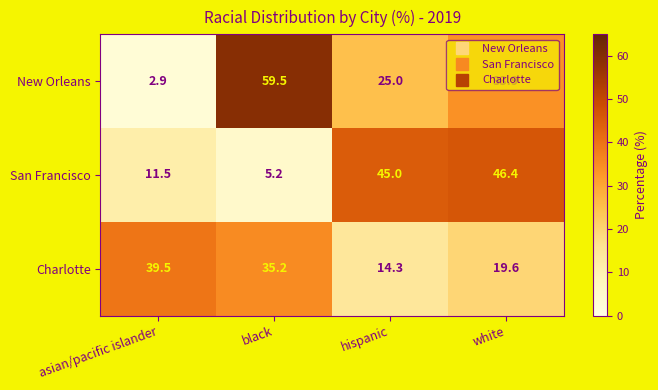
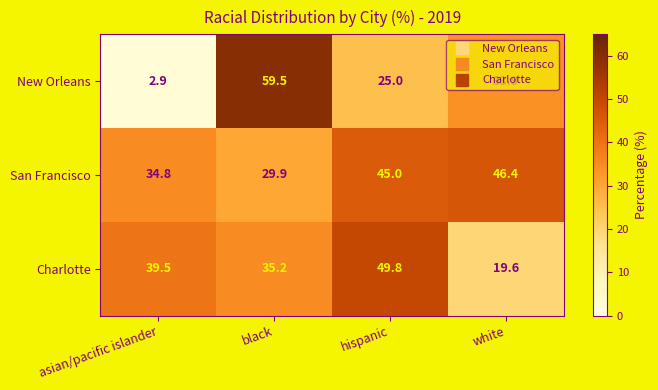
San Francisco, asian/pacific islander: 11.5 -> 34.8
San Francisco, black: 5.2 -> 29.9
Charlotte, hispanic: 14.3 -> 49.8
